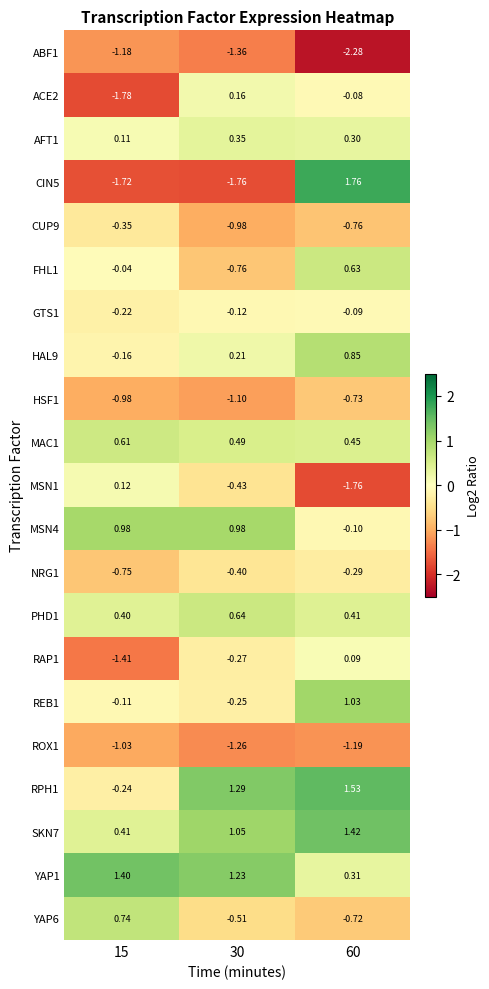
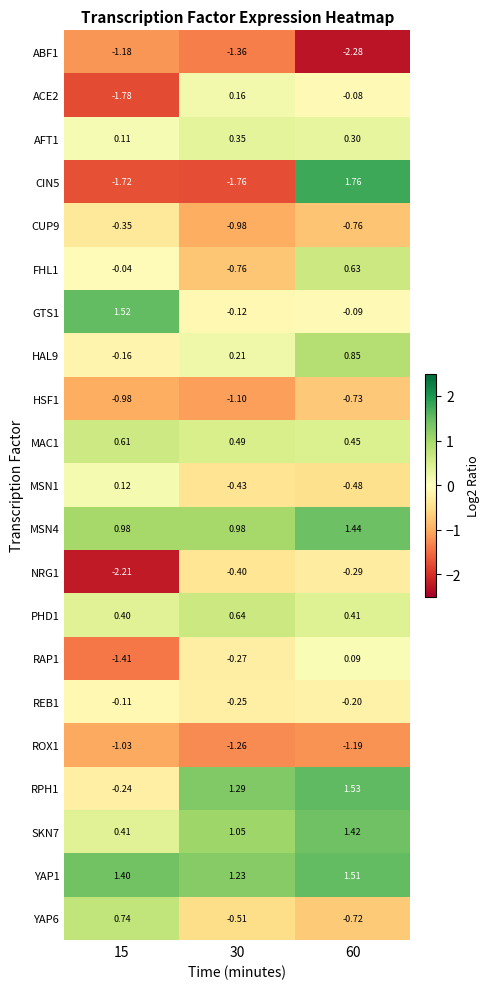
GTS1, 15: -0.22 -> 1.52
MSN1, 60: -1.76 -> -0.48
MSN4, 60: -0.10 -> 1.44
NRG1, 15: -0.75 -> -2.21
REB1, 60: 1.03 -> -0.20
YAP1, 60: 0.31 -> 1.51
